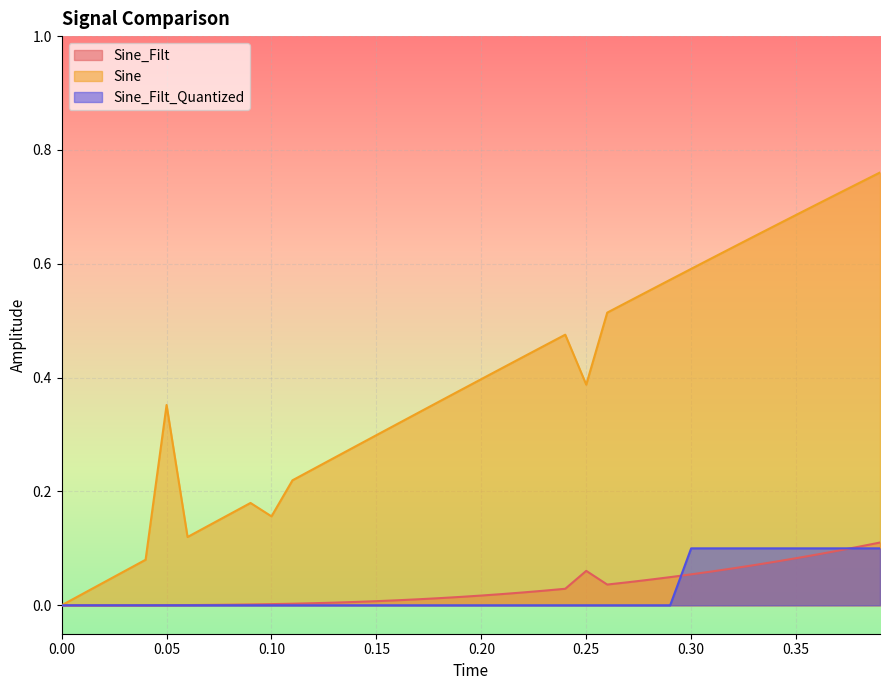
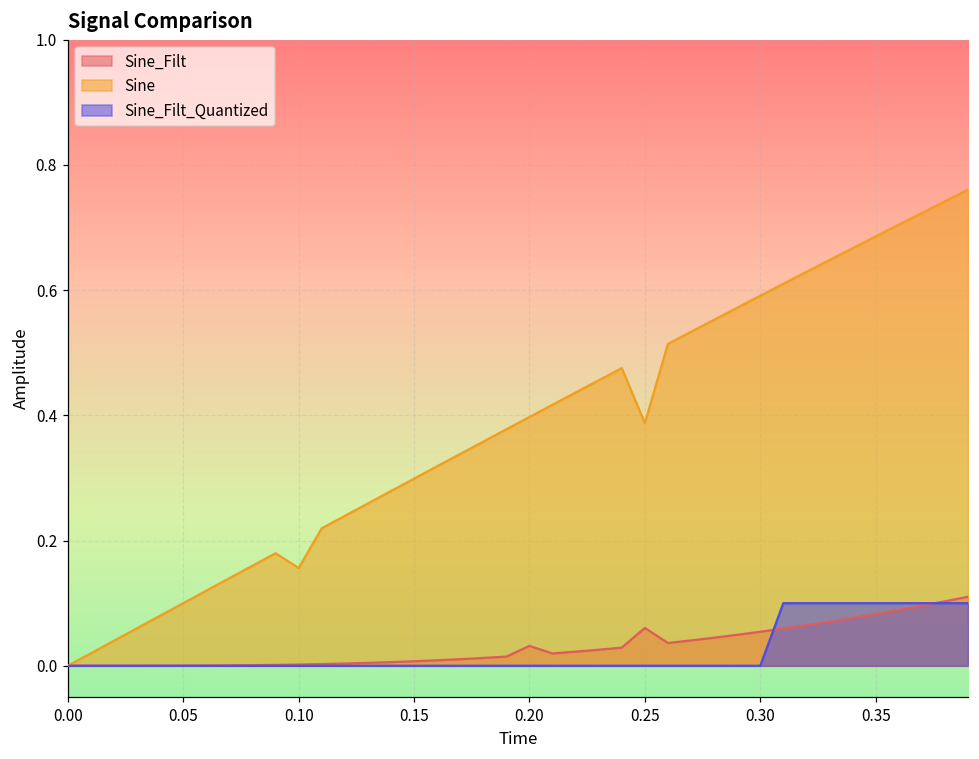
Sine, 0.05: 0.35 -> 0.10
Sine_Filt, 0.20: 0.02 -> 0.03
Sine_Filt_Quantized, 0.30: 0.1 -> 0.0
